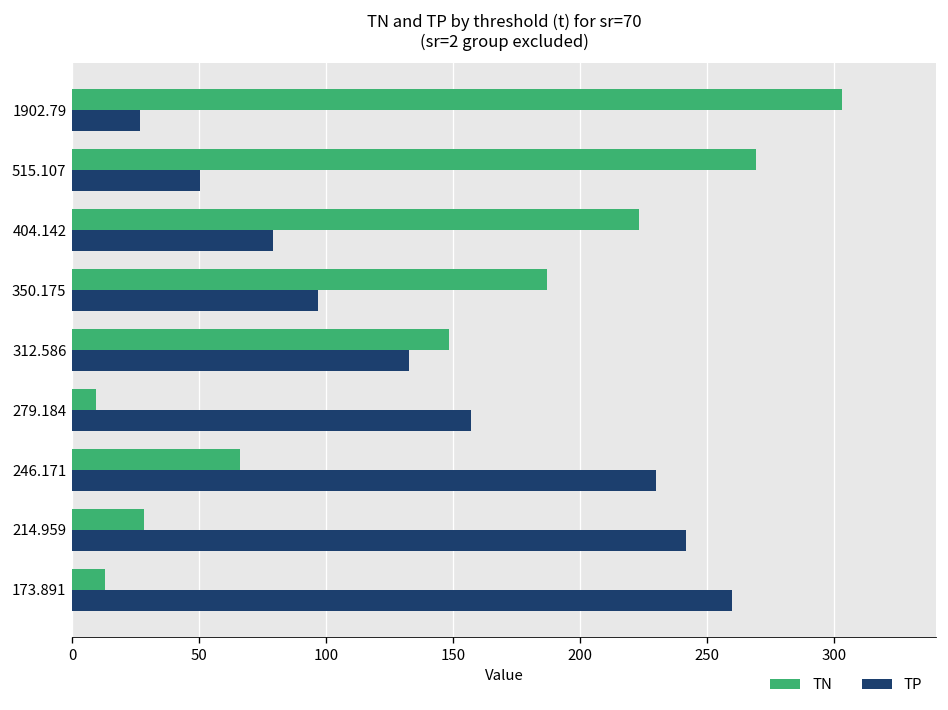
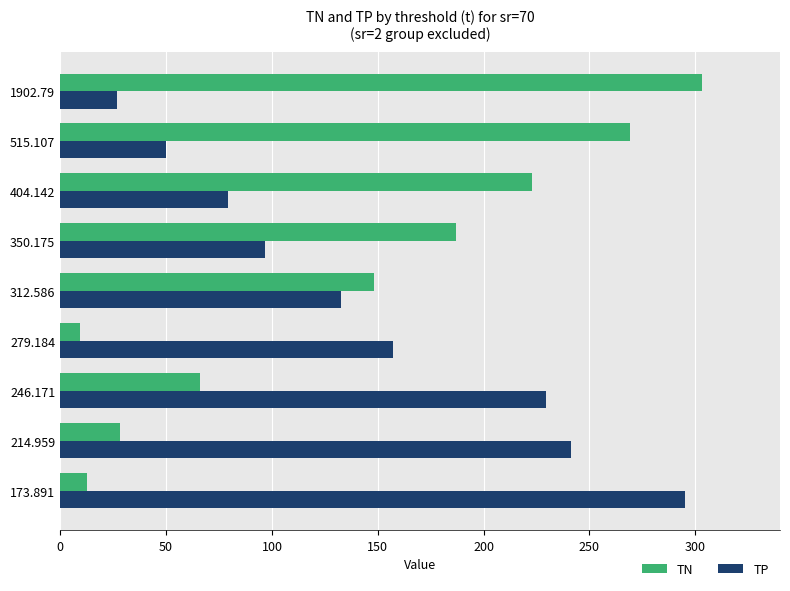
TP, 173.891: 260 -> 295
